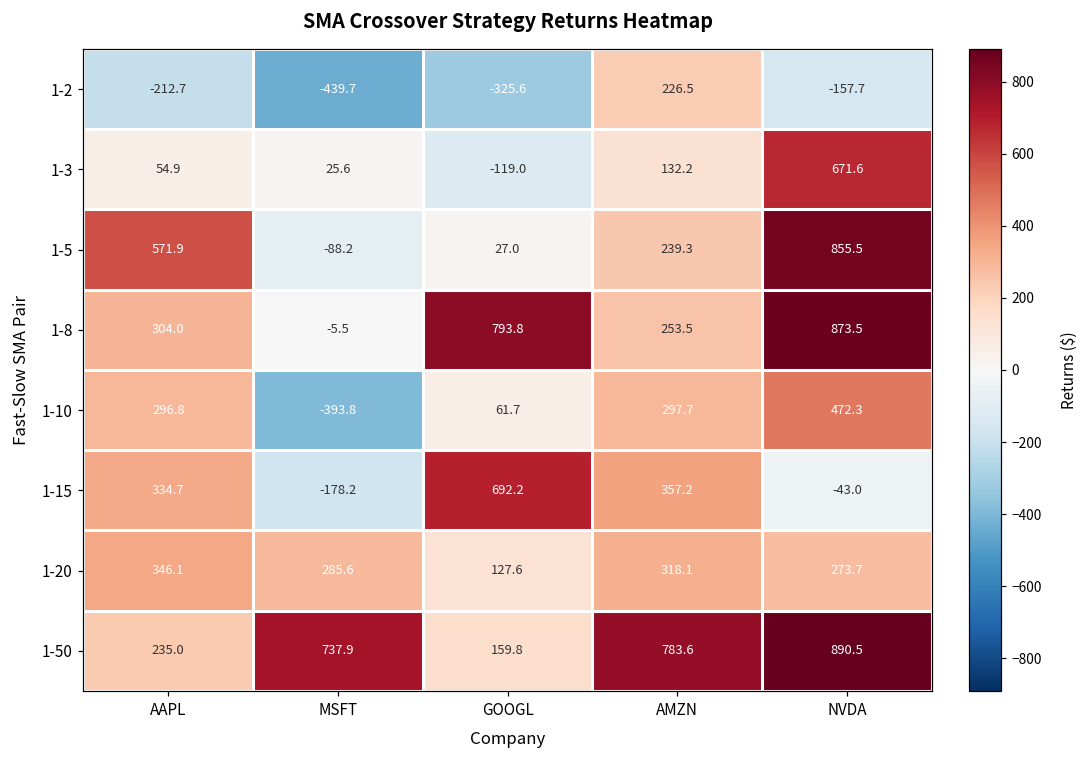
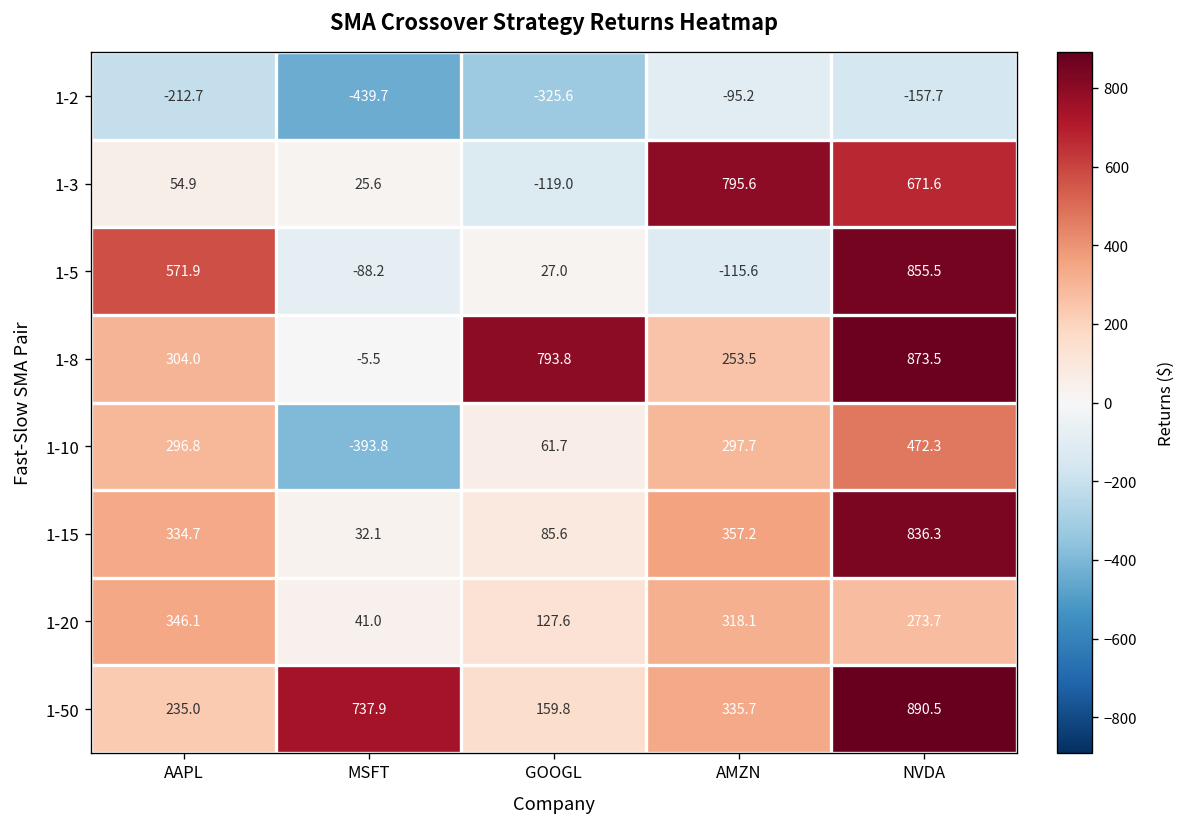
1-2, AMZN: 226.5 -> -95.2
1-3, AMZN: 132.2 -> 795.6
1-5, AMZN: 239.3 -> -115.6
1-15, MSFT: -178.2 -> 32.1
1-15, GOOGL: 692.2 -> 85.6
1-15, NVDA: -43.0 -> 836.3
1-20, MSFT: 285.6 -> 41.0
1-50, AMZN: 783.6 -> 335.7
